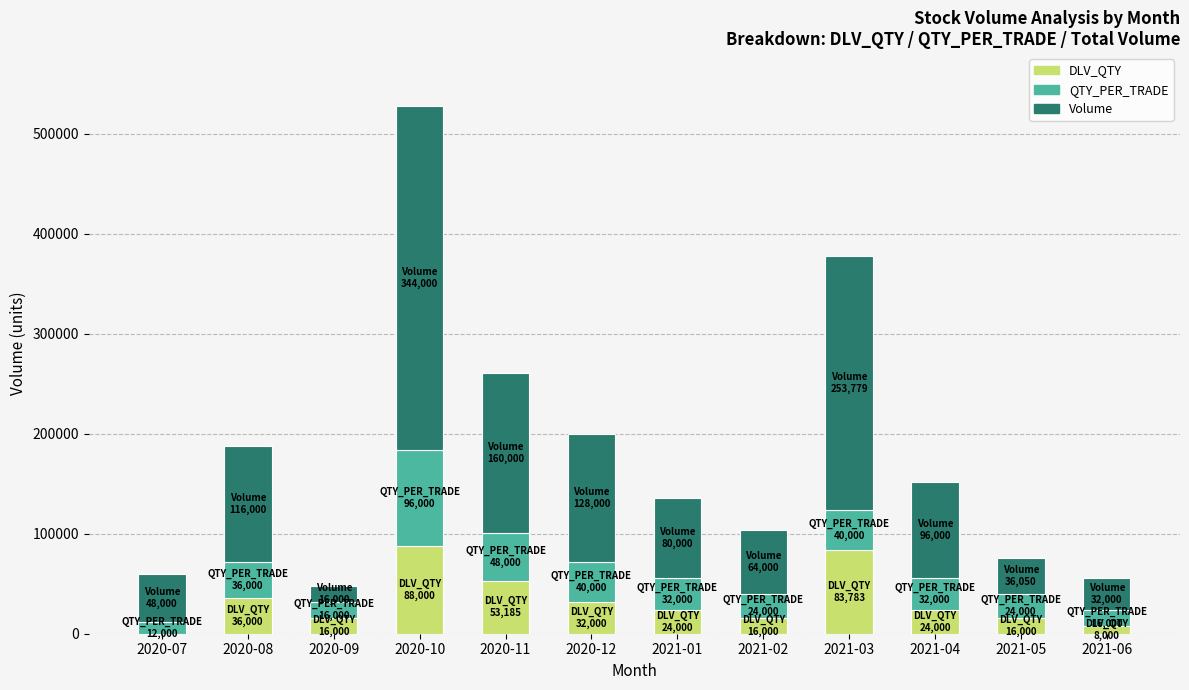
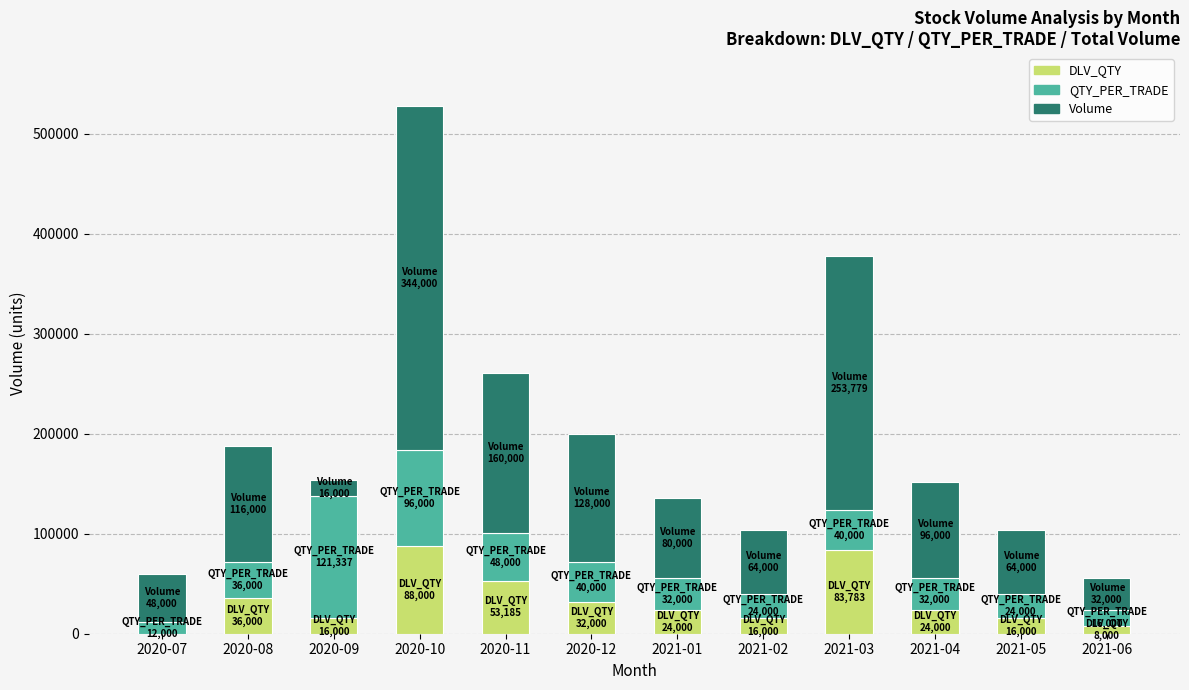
QTY_PER_TRADE, 2020-09: 16,000 -> 121,337
Volume, 2021-05: 36,050 -> 64,000
